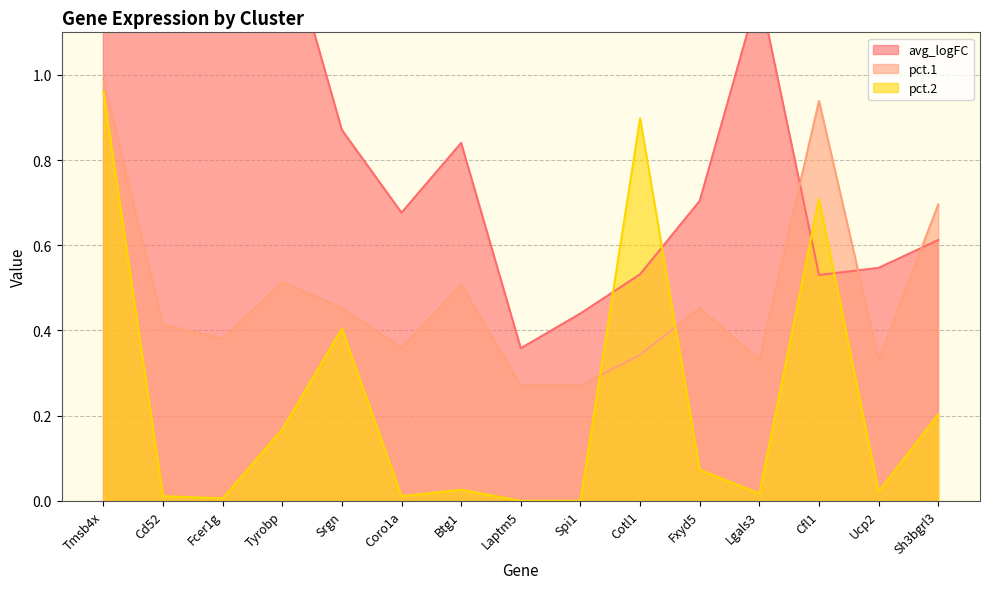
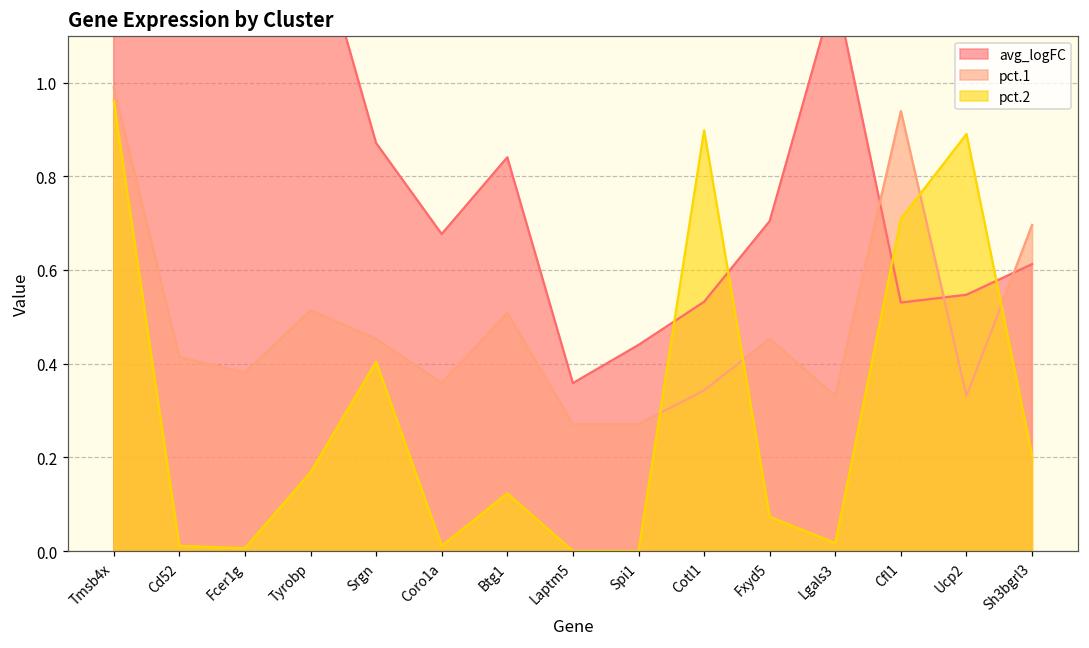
pct.2, Btg1: 0.03 -> 0.12
pct.2, Ucp2: 0.02 -> 0.89
